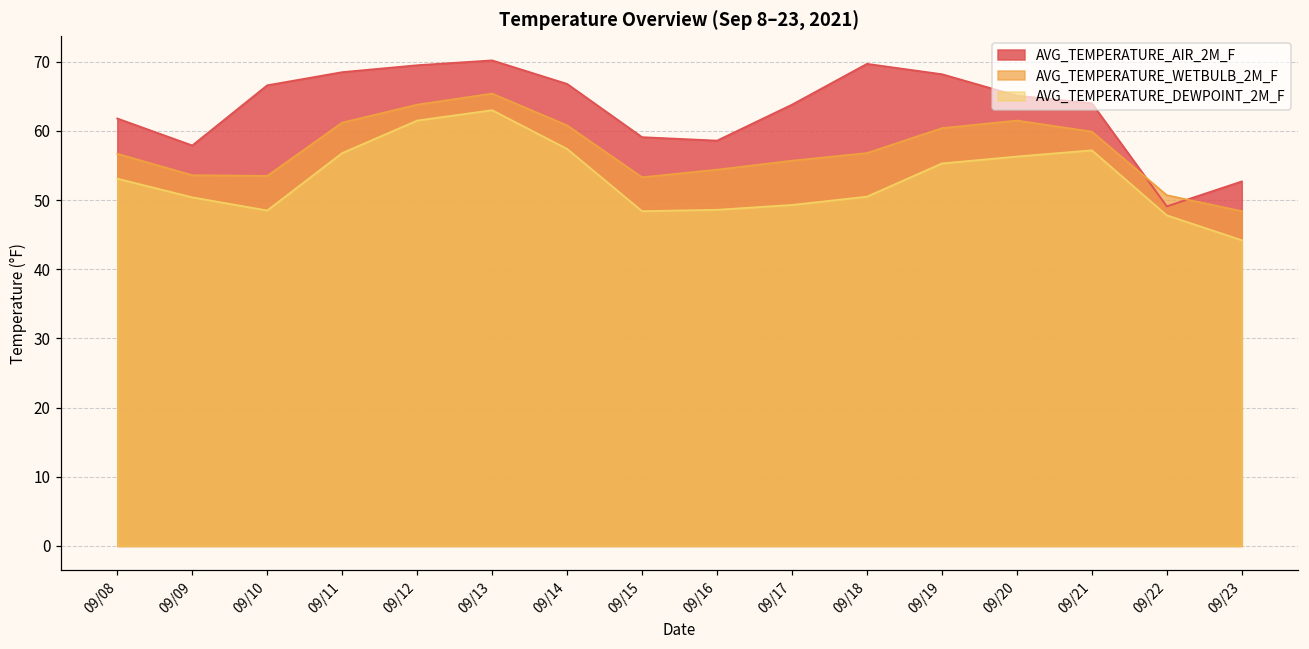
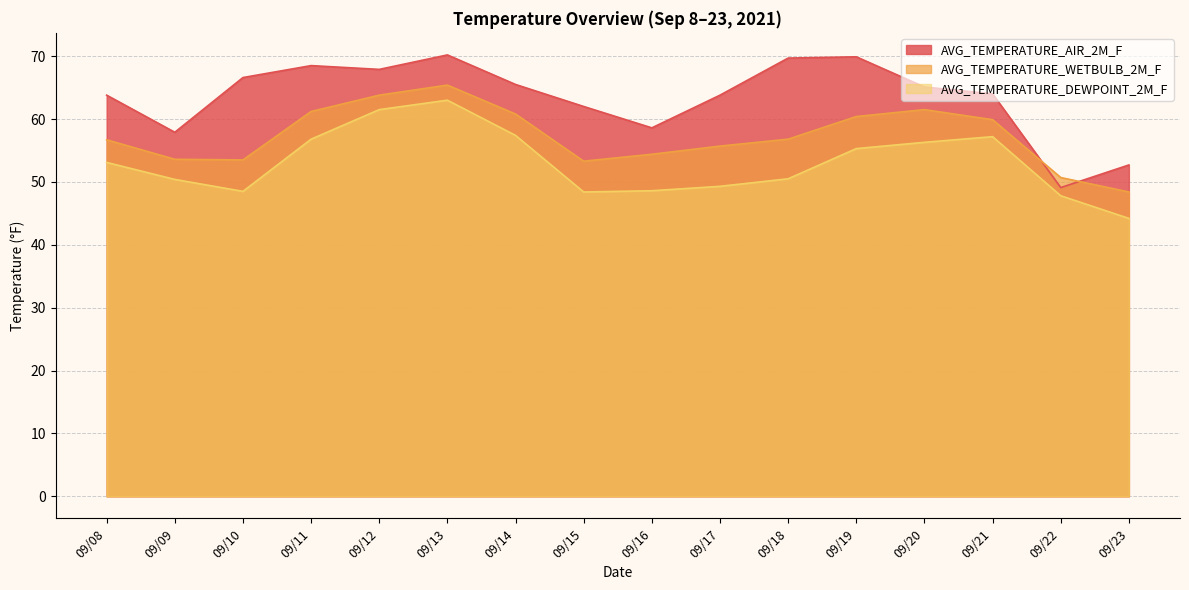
AVG_TEMPERATURE_AIR_2M_F, 09/08: 62 -> 64
AVG_TEMPERATURE_AIR_2M_F, 09/12: 70 -> 68
AVG_TEMPERATURE_AIR_2M_F, 09/14: 67 -> 66
AVG_TEMPERATURE_AIR_2M_F, 09/15: 59 -> 62
AVG_TEMPERATURE_AIR_2M_F, 09/19: 68 -> 70
